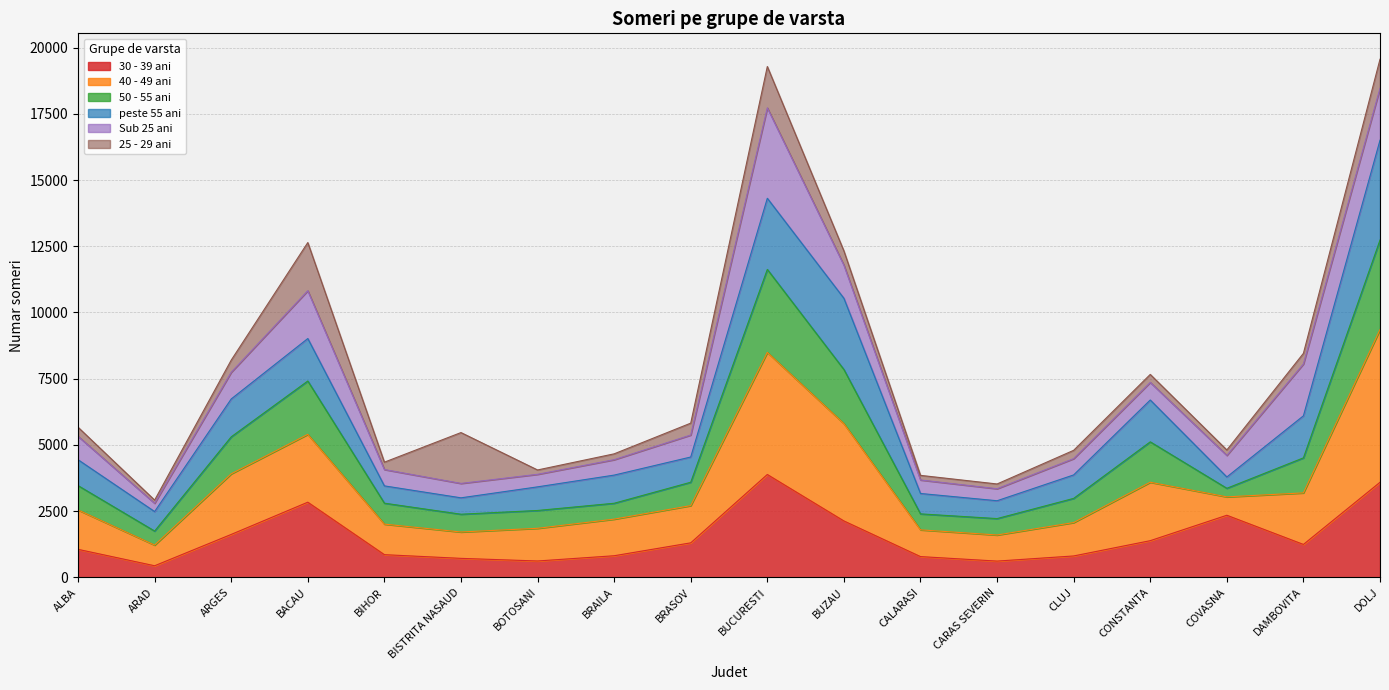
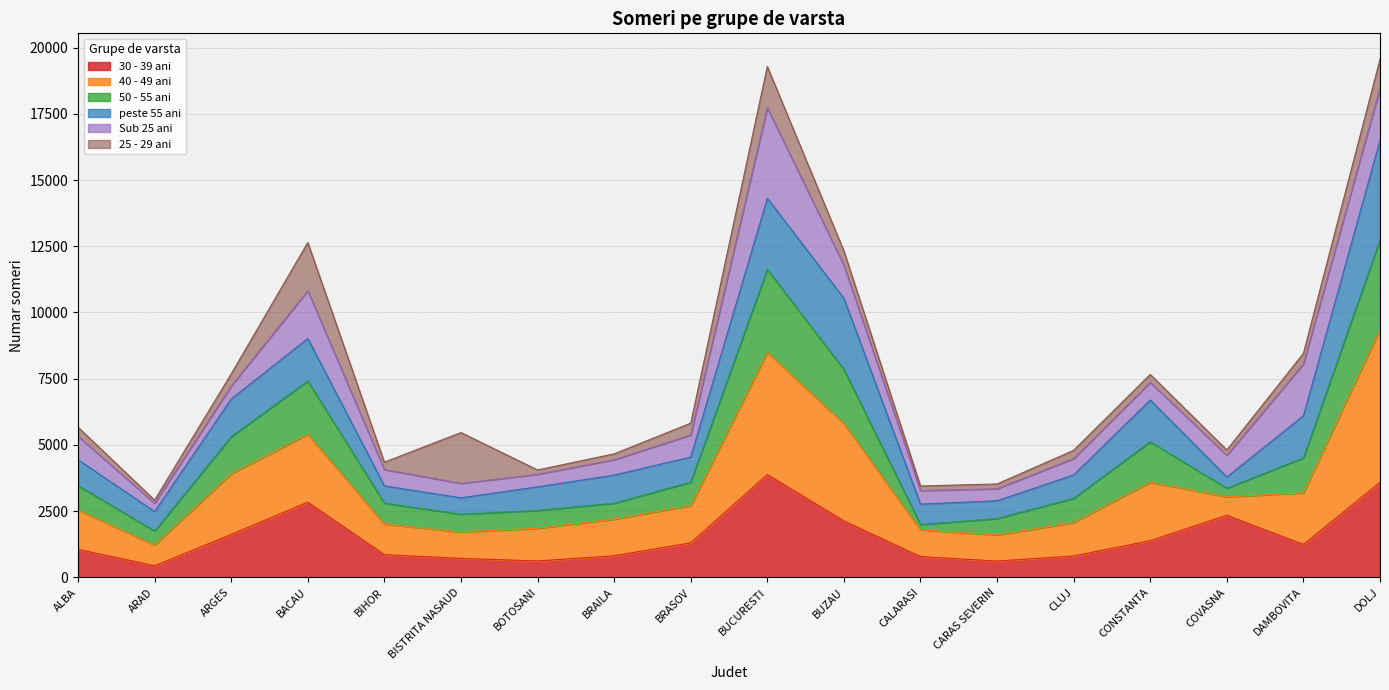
Sub 25 ani, ARGES: 1000 -> 500
50 - 55 ani, CALARASI: 600 -> 200
